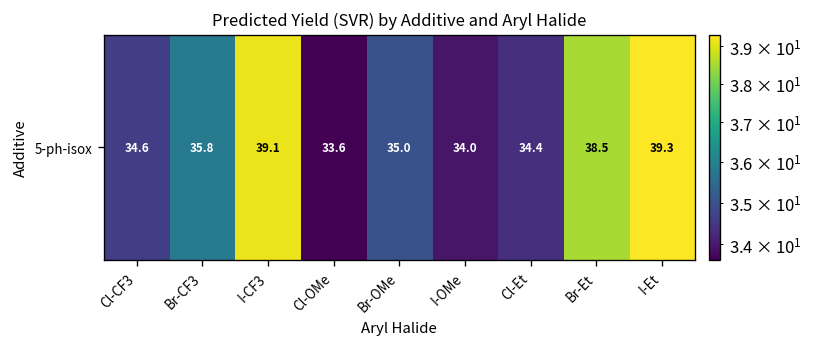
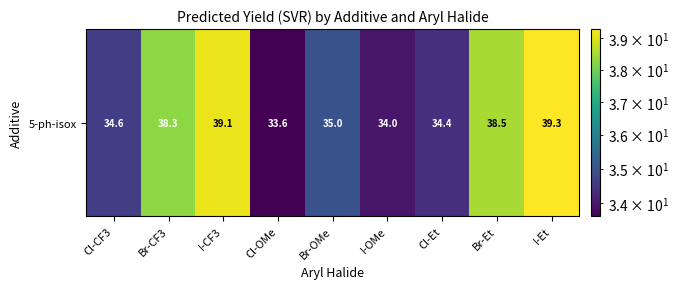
5-ph-isox, Br-CF3: 35.8 -> 38.3
